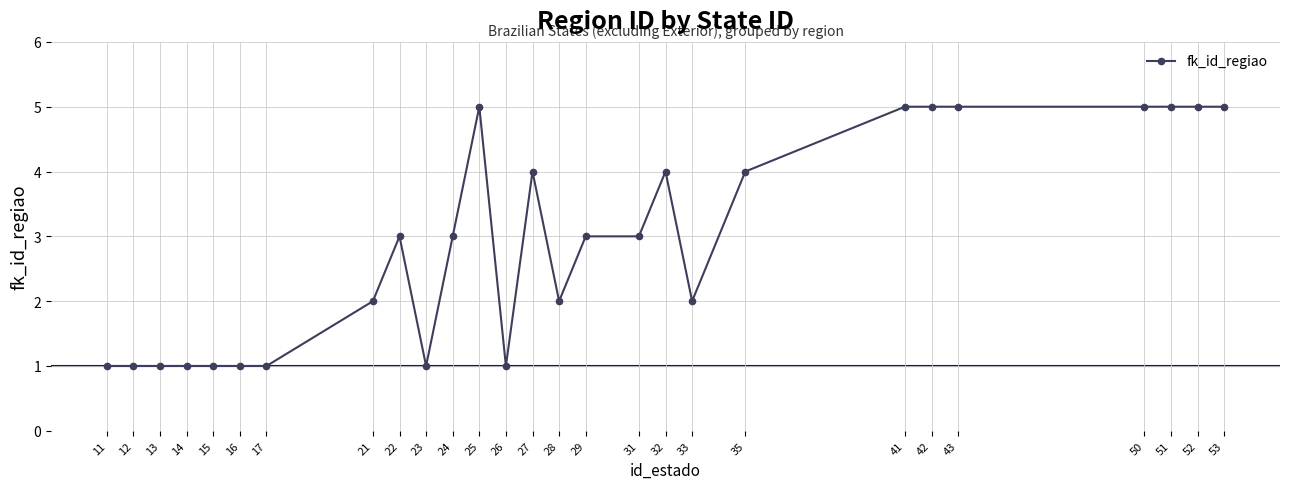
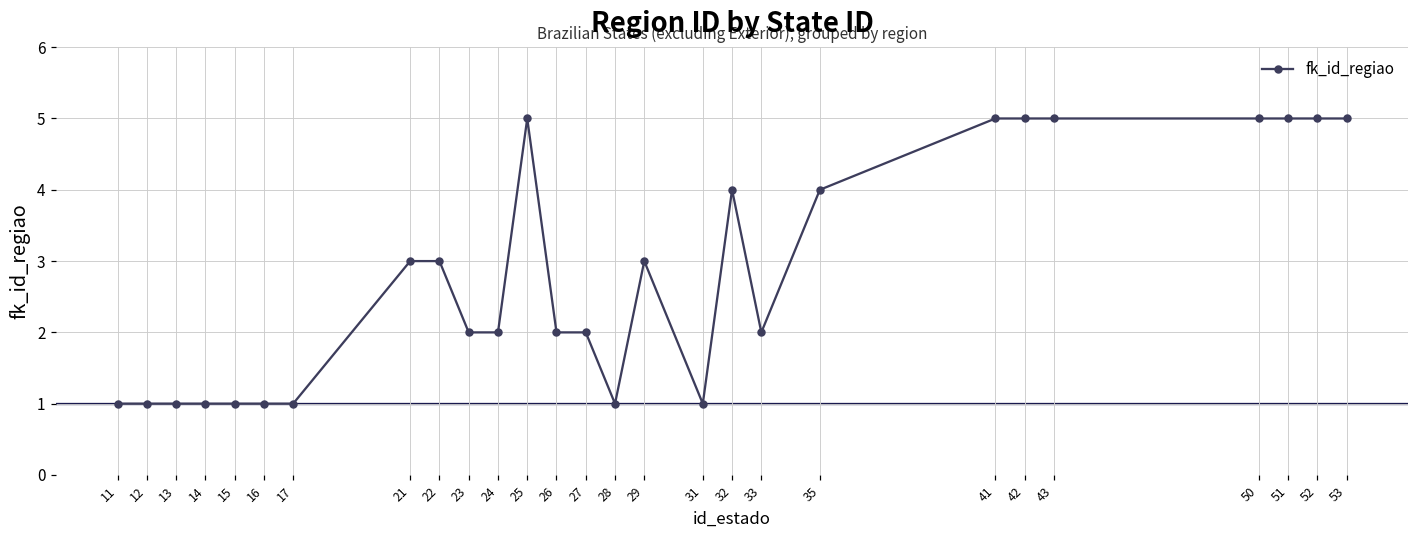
21: 2 -> 3
23: 1 -> 2
24: 3 -> 2
26: 1 -> 2
27: 4 -> 2
28: 2 -> 1
31: 3 -> 1
